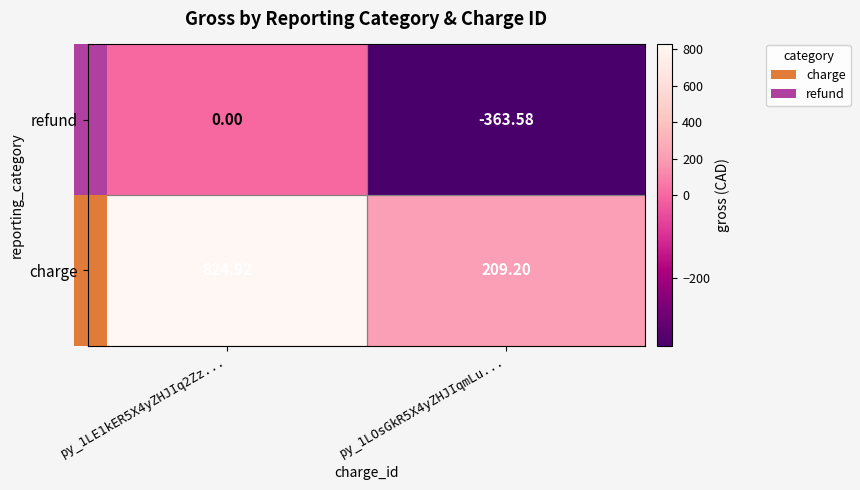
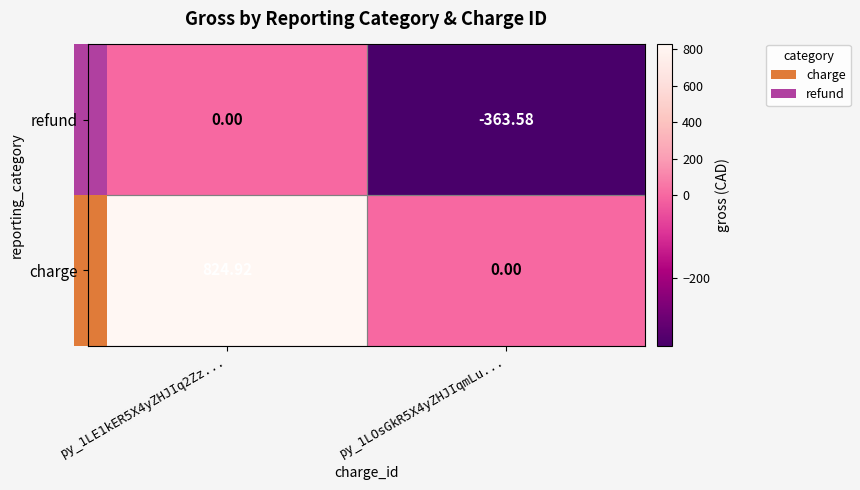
charge, py_1LOsGkR5X4yZHJIqmLu...: 209.20 -> 0.00
